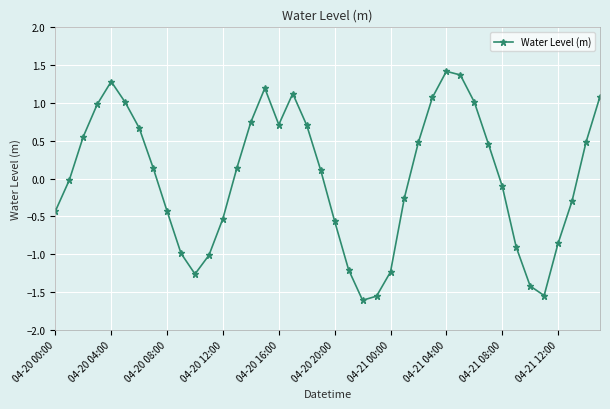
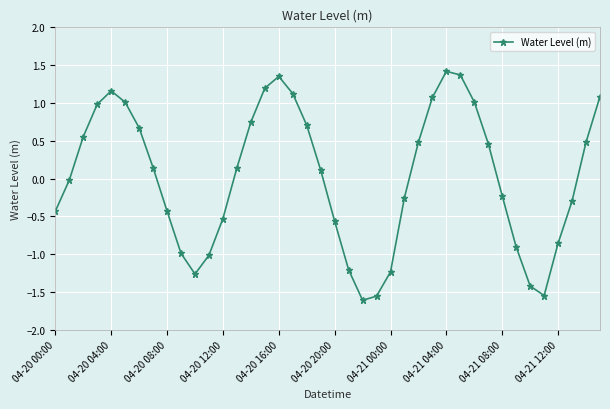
04-20 04:00: 1.3 -> 1.2
04-20 16:00: 0.7 -> 1.4
04-21 08:00: -0.1 -> -0.2
